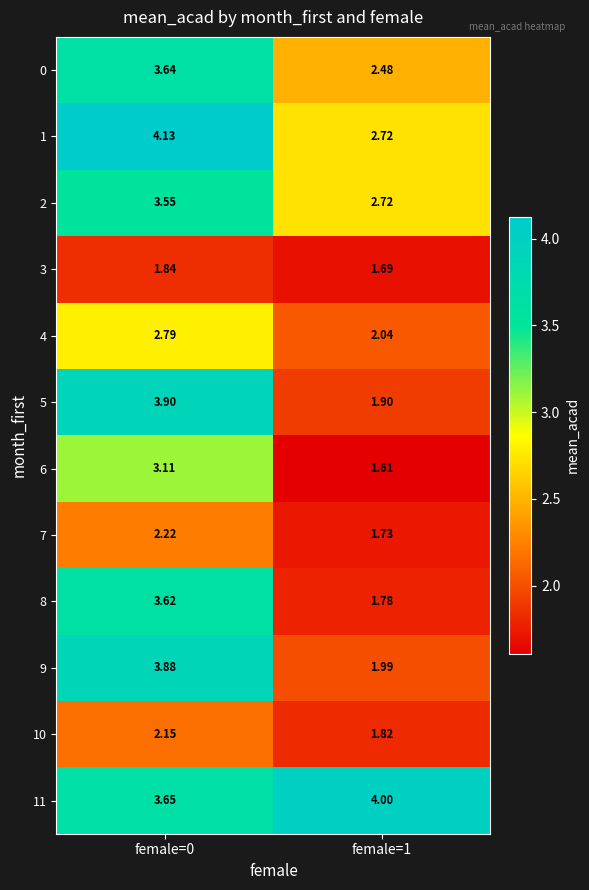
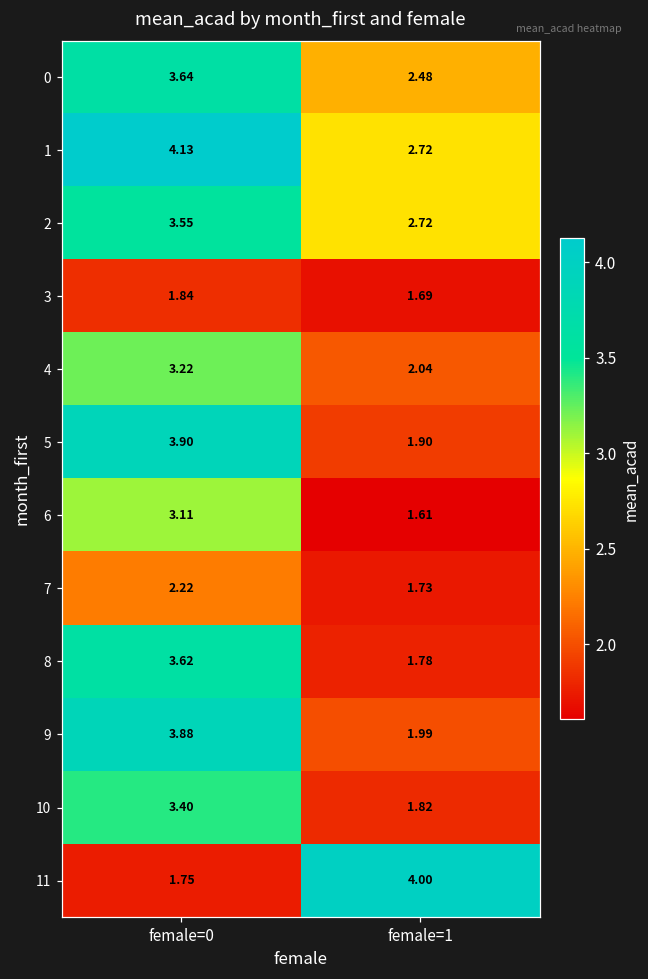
4, female=0: 2.79 -> 3.22
10, female=0: 2.15 -> 3.40
11, female=0: 3.65 -> 1.75
